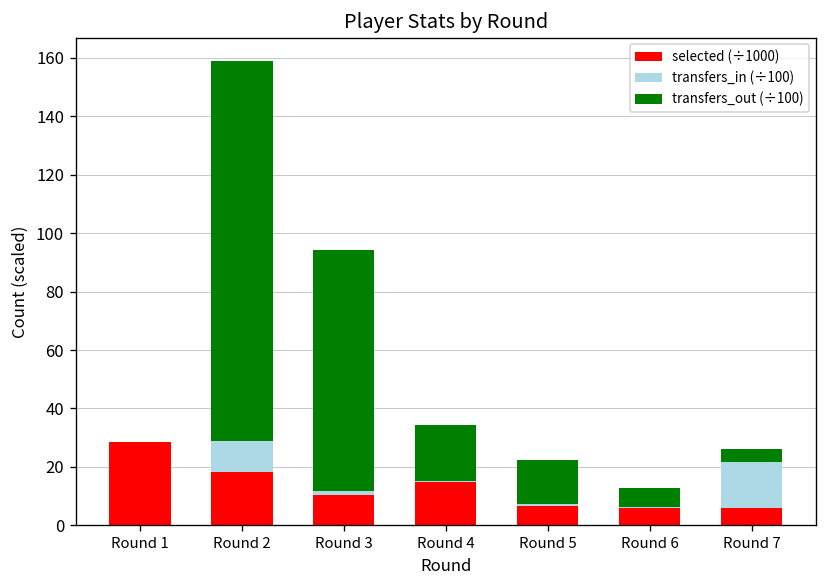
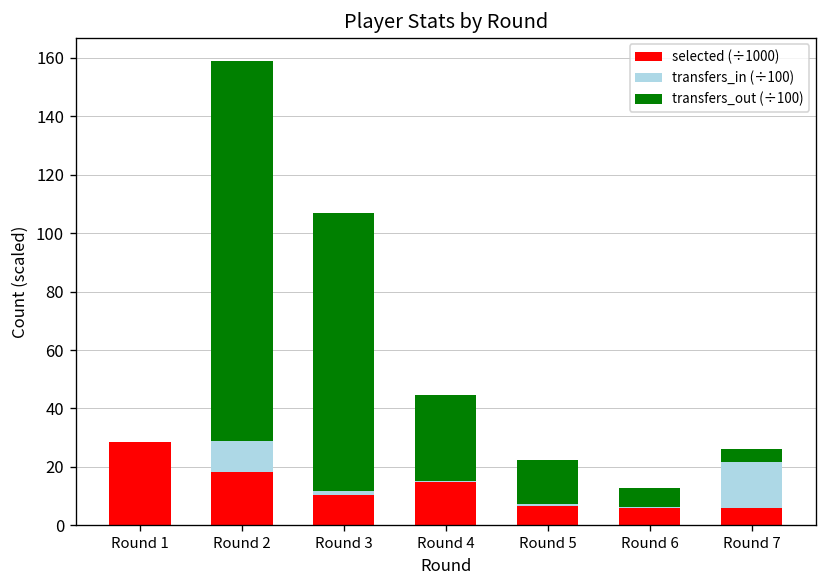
transfers_out (÷100), Round 3: 82 -> 95
transfers_out (÷100), Round 4: 19 -> 29
